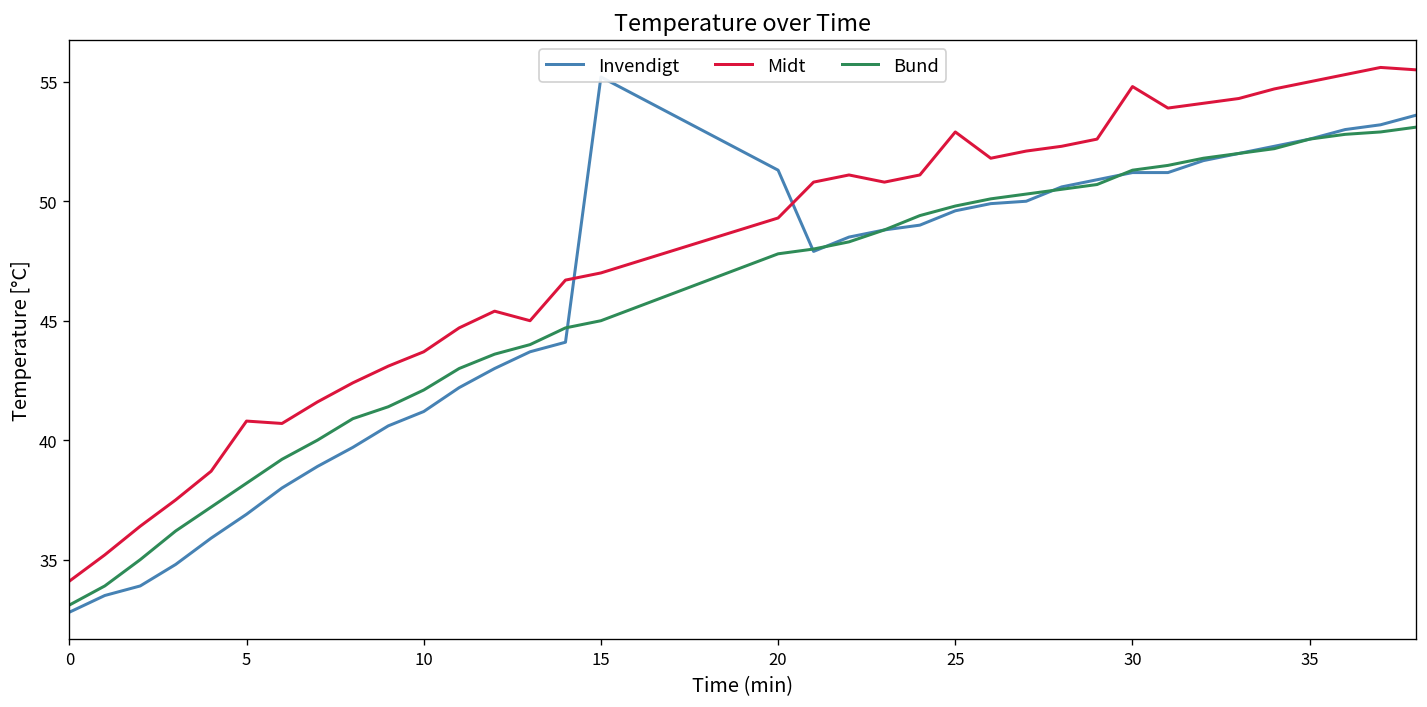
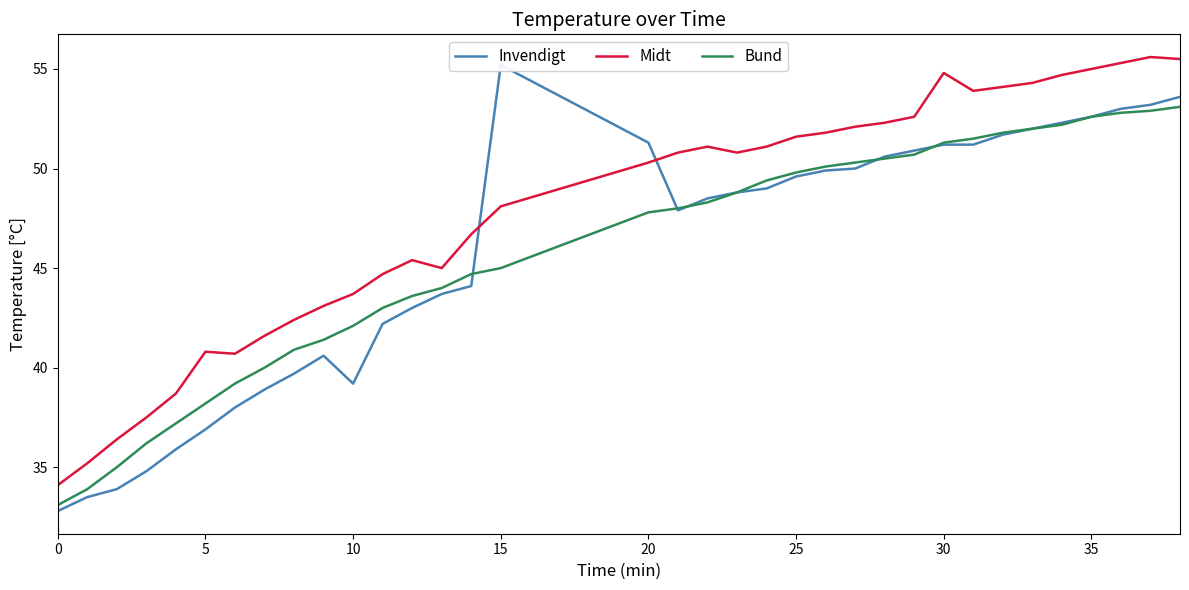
Invendigt, 10: 41.2 -> 39.2
Midt, 15: 47.0 -> 48.1
Midt, 20: 49.3 -> 50.3
Midt, 25: 52.9 -> 51.6
